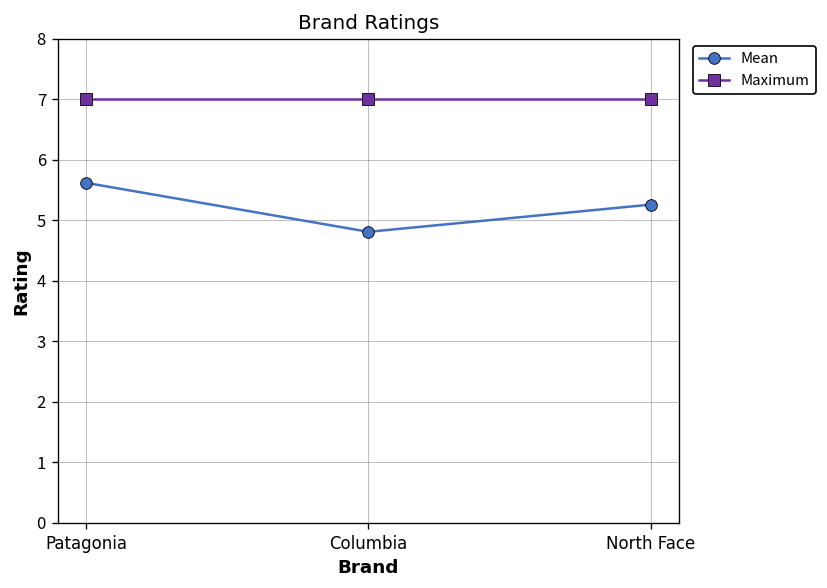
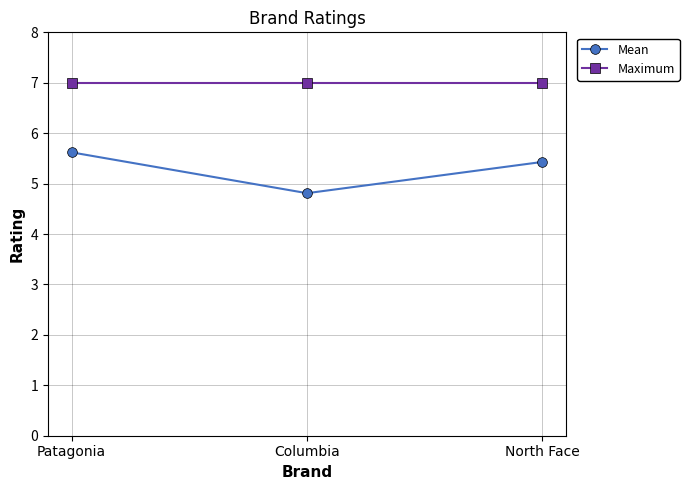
Mean, North Face: 5.3 -> 5.4
